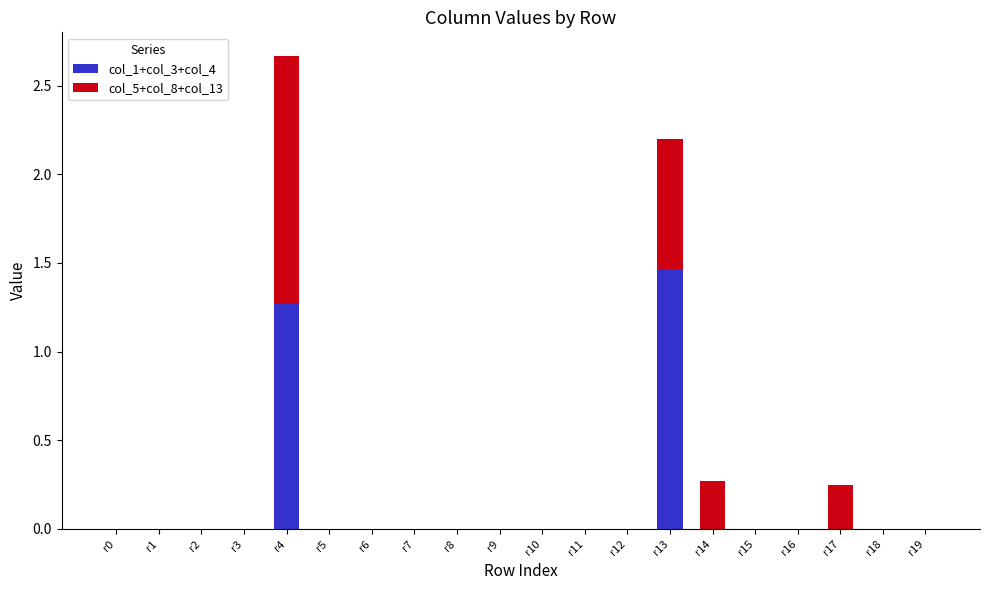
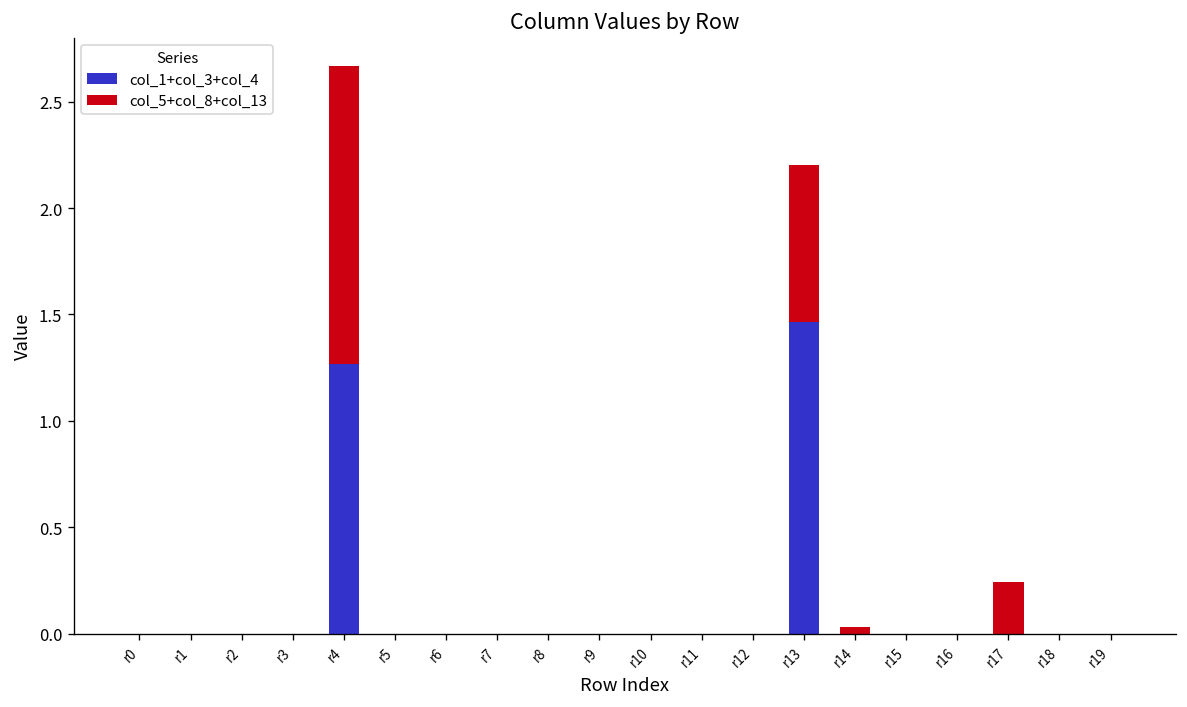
col_5+col_8+col_13, r14: 0.27 -> 0.03
